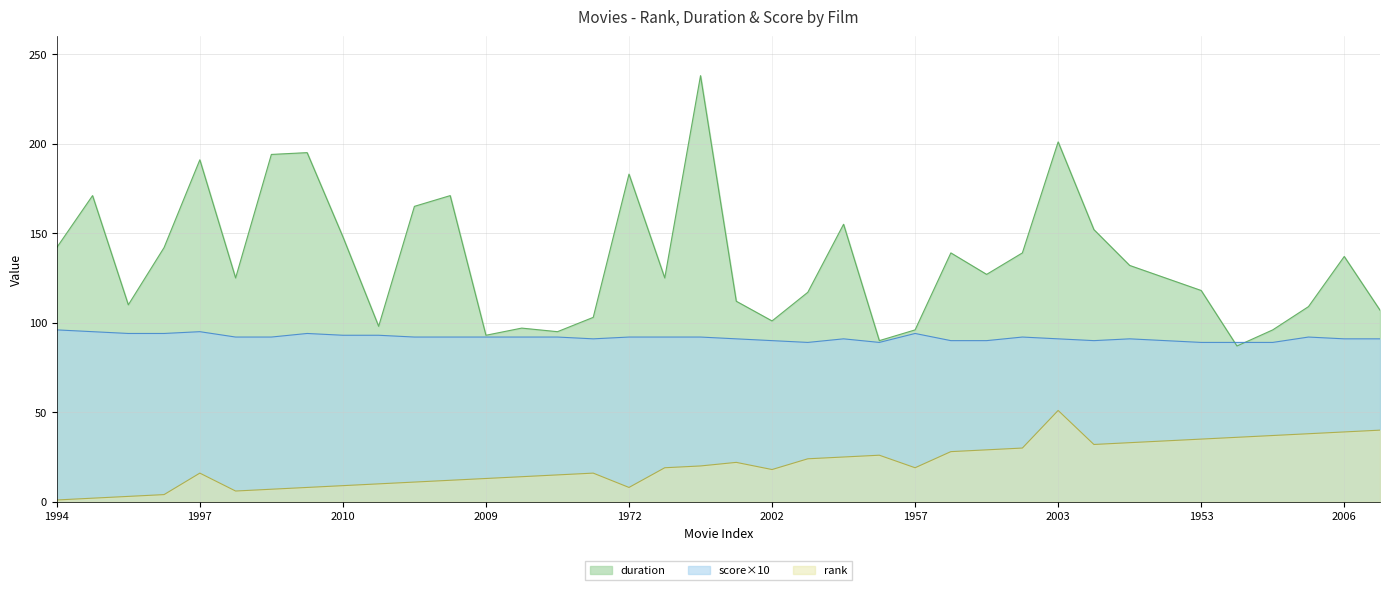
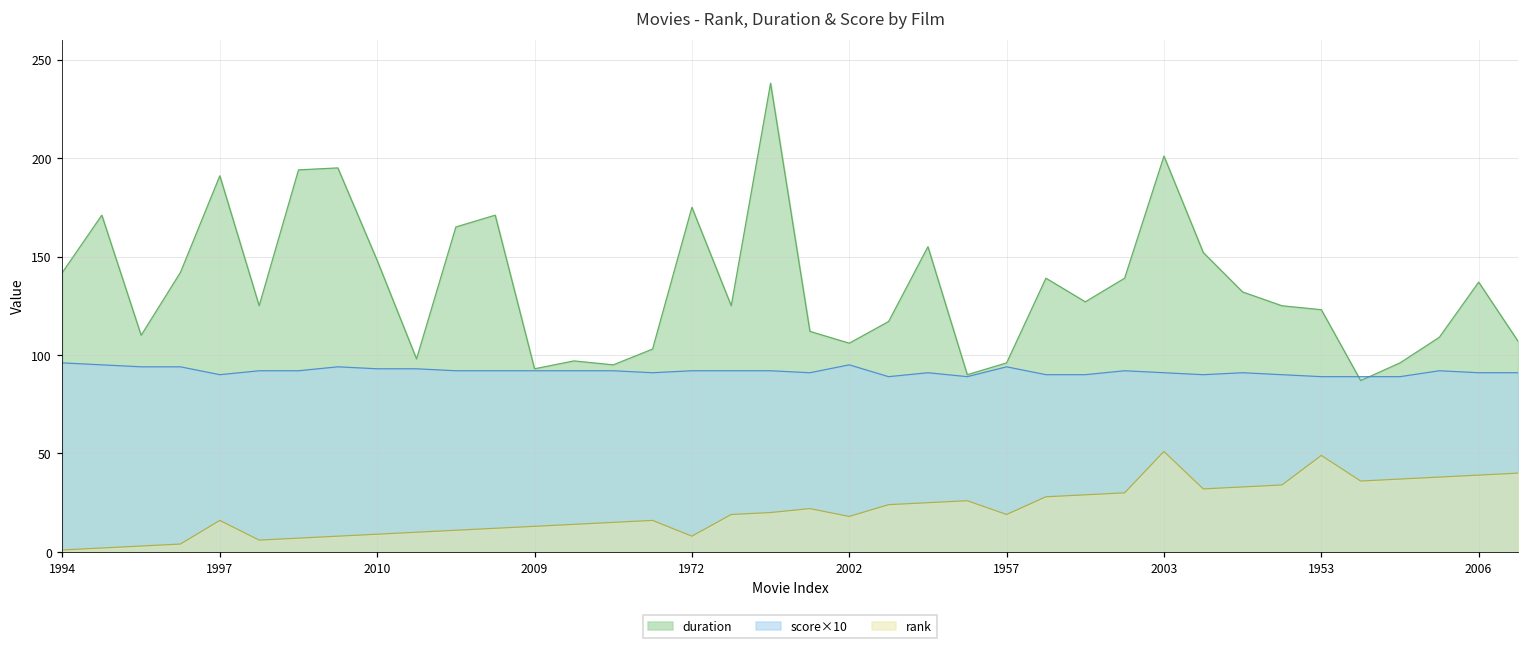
score×10, 1997: 95 -> 90
duration, 1972: 183 -> 175
duration, 2002: 101 -> 106
score×10, 2002: 90 -> 95
duration, 1953: 118 -> 123
rank, 1953: 35 -> 49
